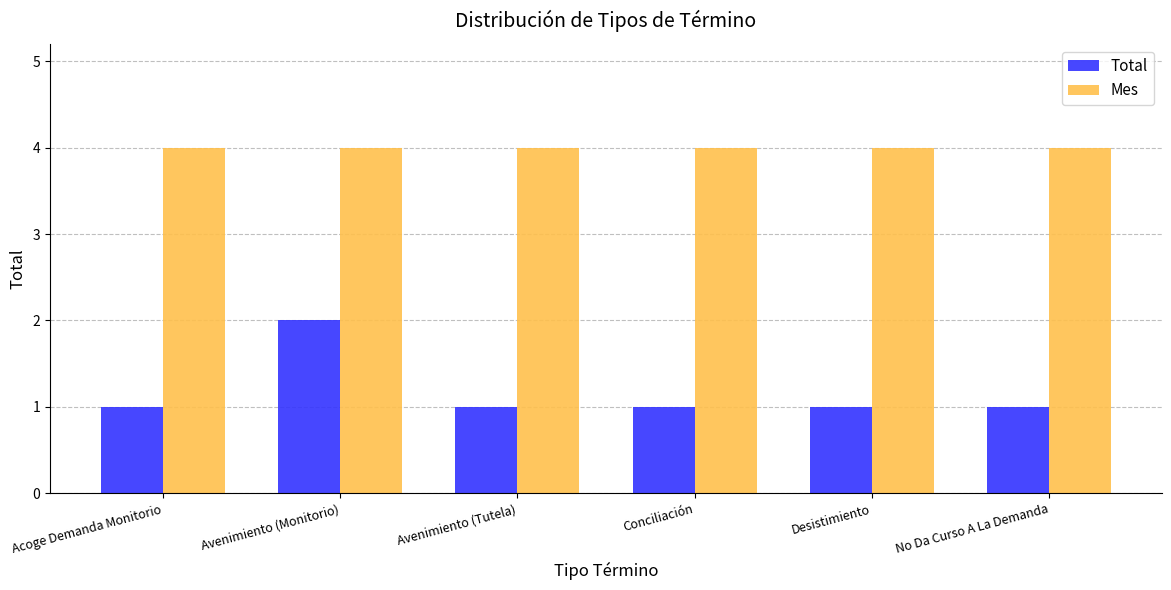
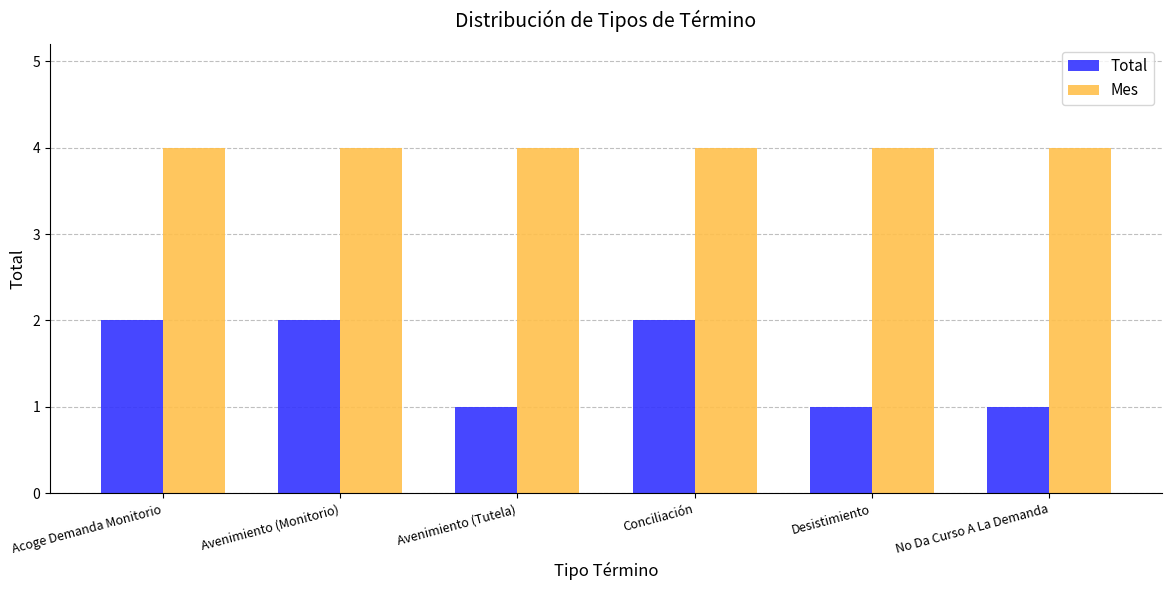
Total, Acoge Demanda Monitorio: 1 -> 2
Total, Conciliación: 1 -> 2
